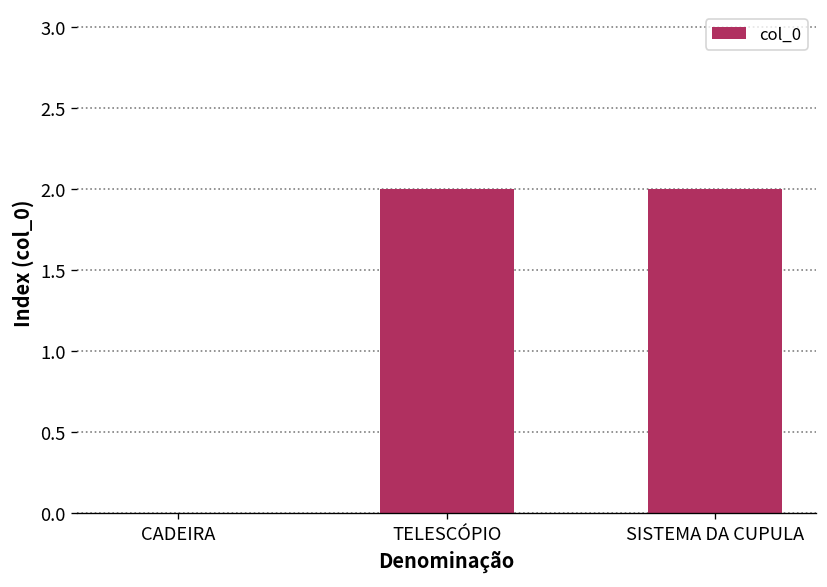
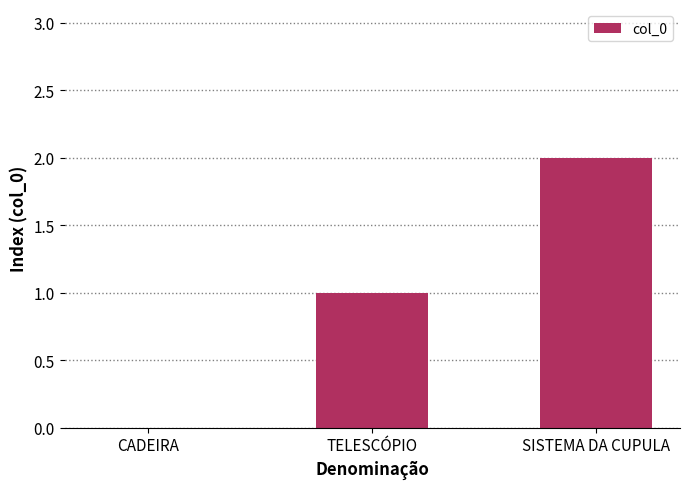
TELESCÓPIO: 2 -> 1
